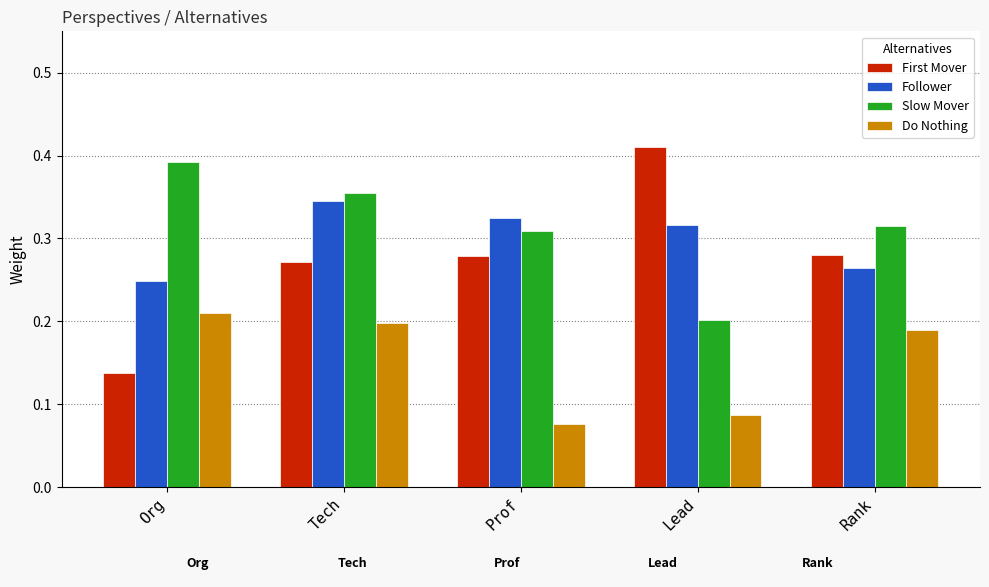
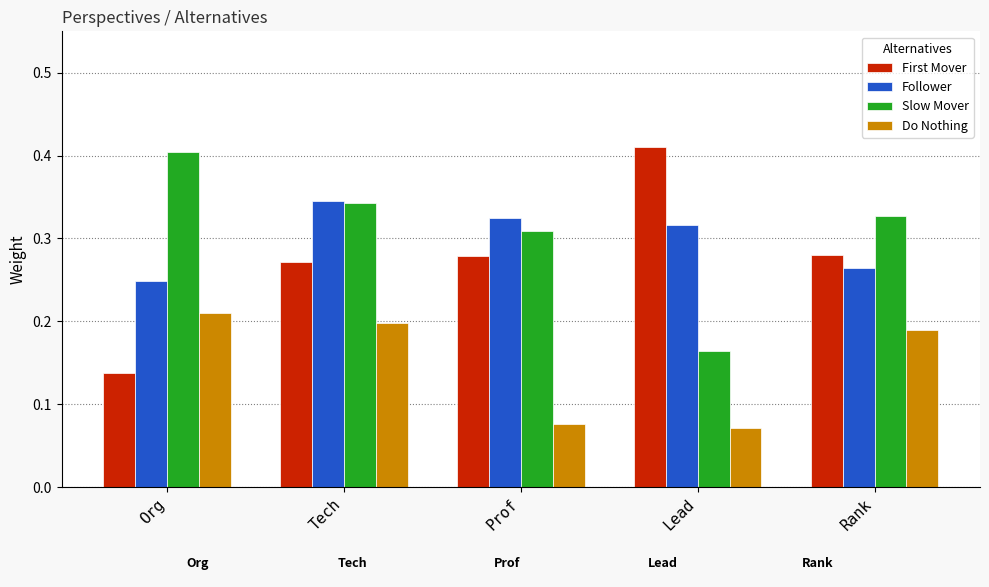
Slow Mover, Org: 0.39 -> 0.40
Slow Mover, Tech: 0.36 -> 0.34
Slow Mover, Lead: 0.20 -> 0.16
Do Nothing, Lead: 0.09 -> 0.07
Slow Mover, Rank: 0.31 -> 0.33
